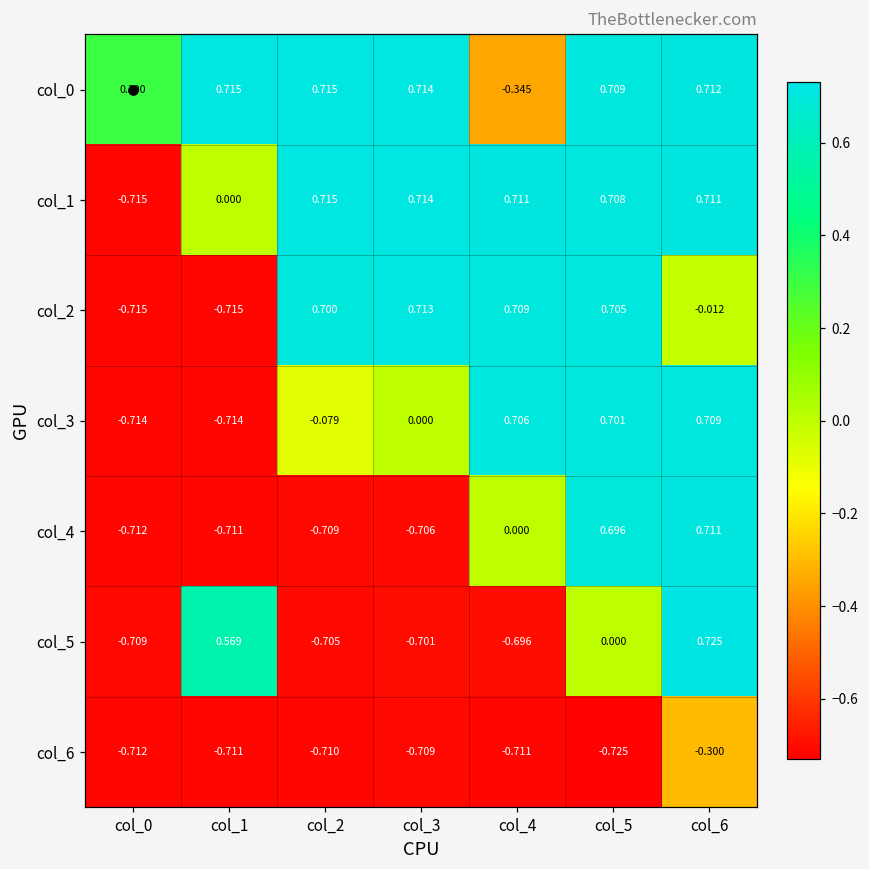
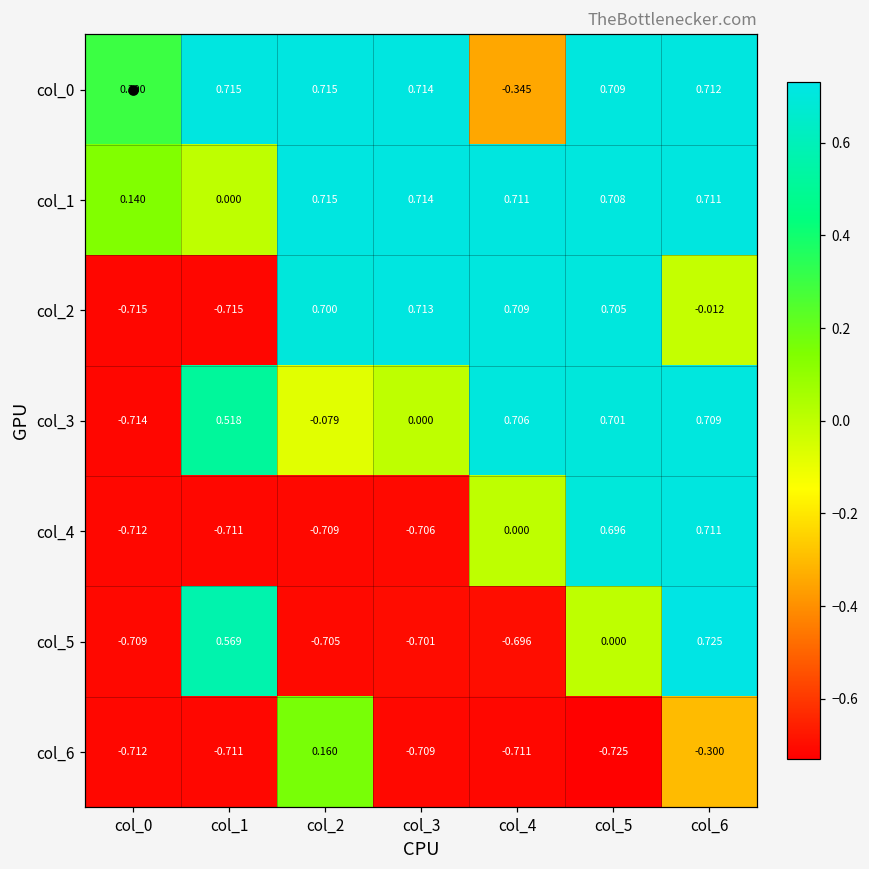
col_1, col_0: -0.715 -> 0.140
col_3, col_1: -0.714 -> 0.518
col_6, col_2: -0.710 -> 0.160
